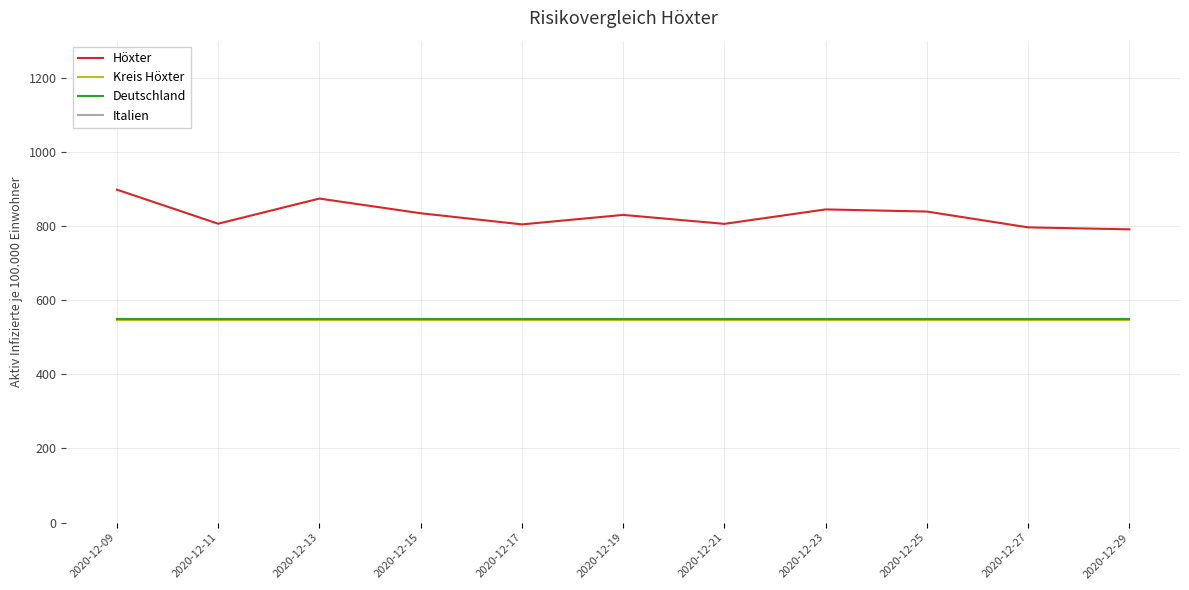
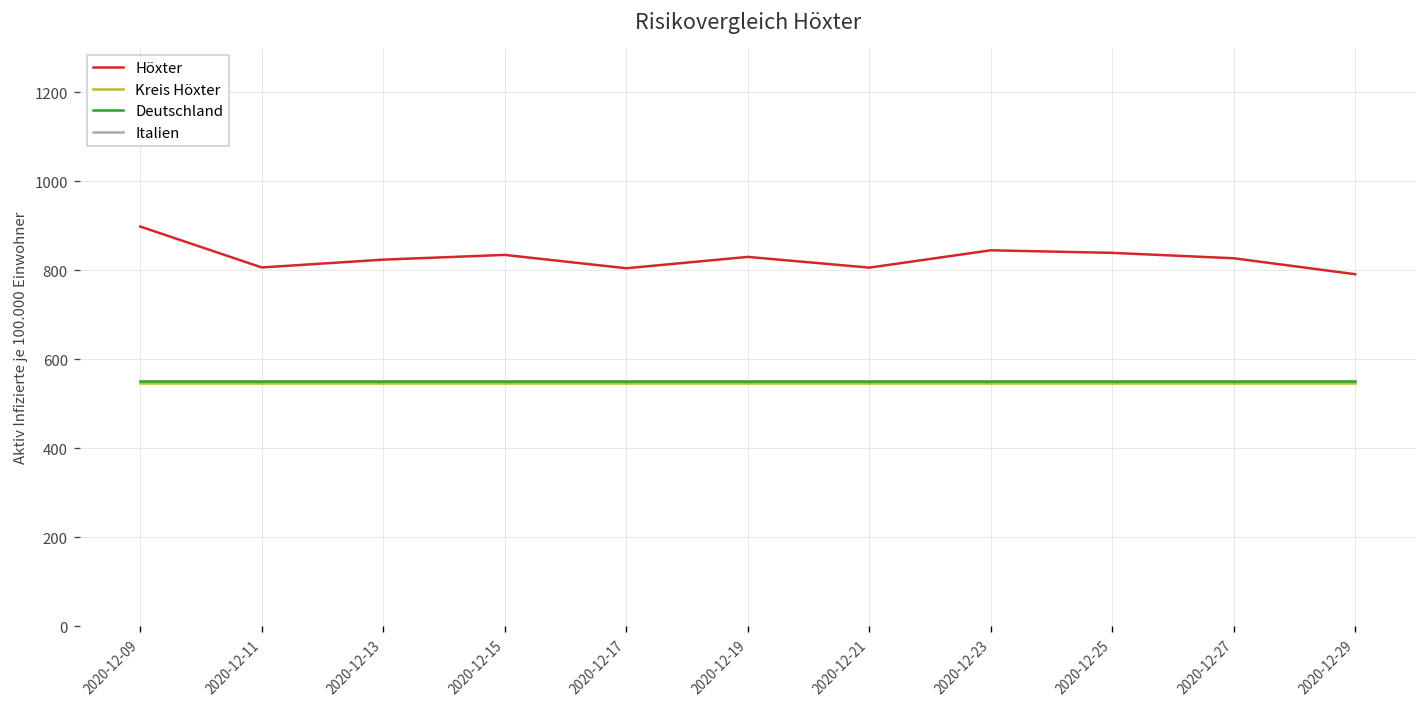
Höxter, 2020-12-13: 870 -> 820
Höxter, 2020-12-27: 800 -> 830
